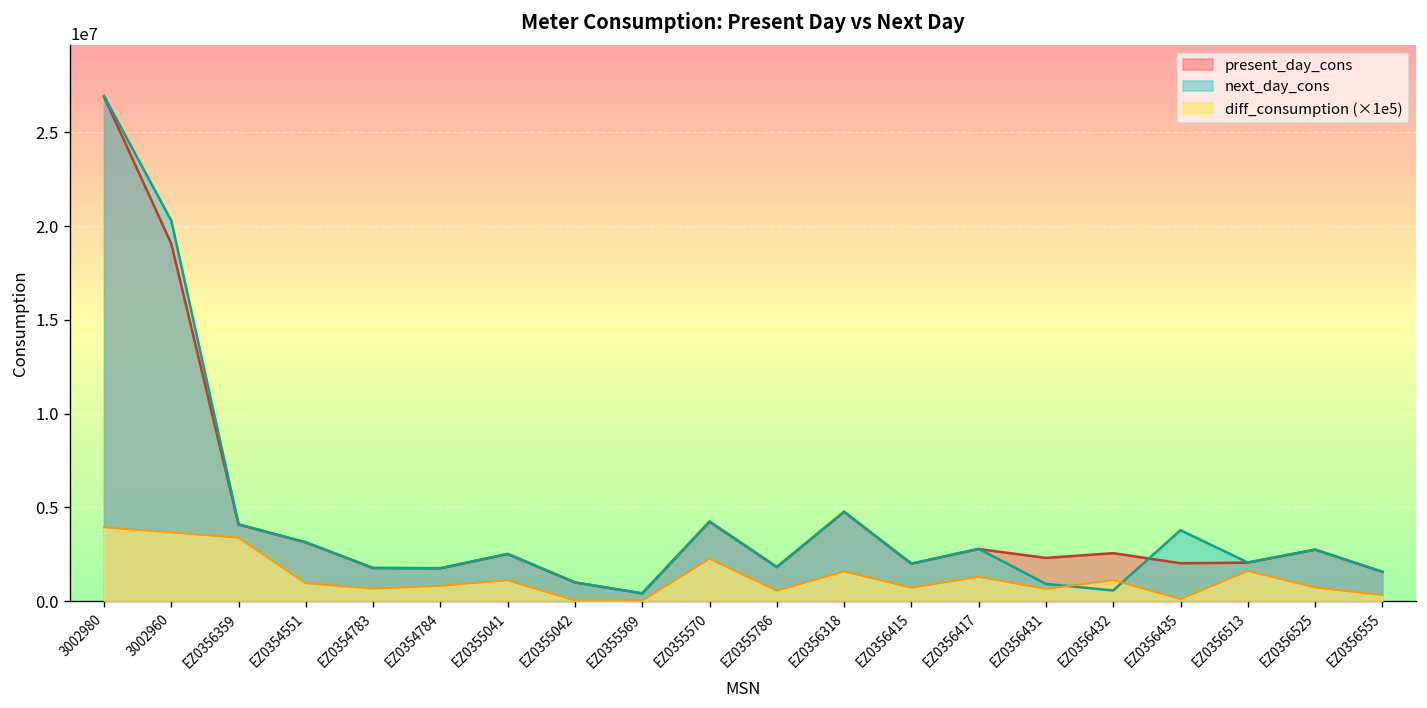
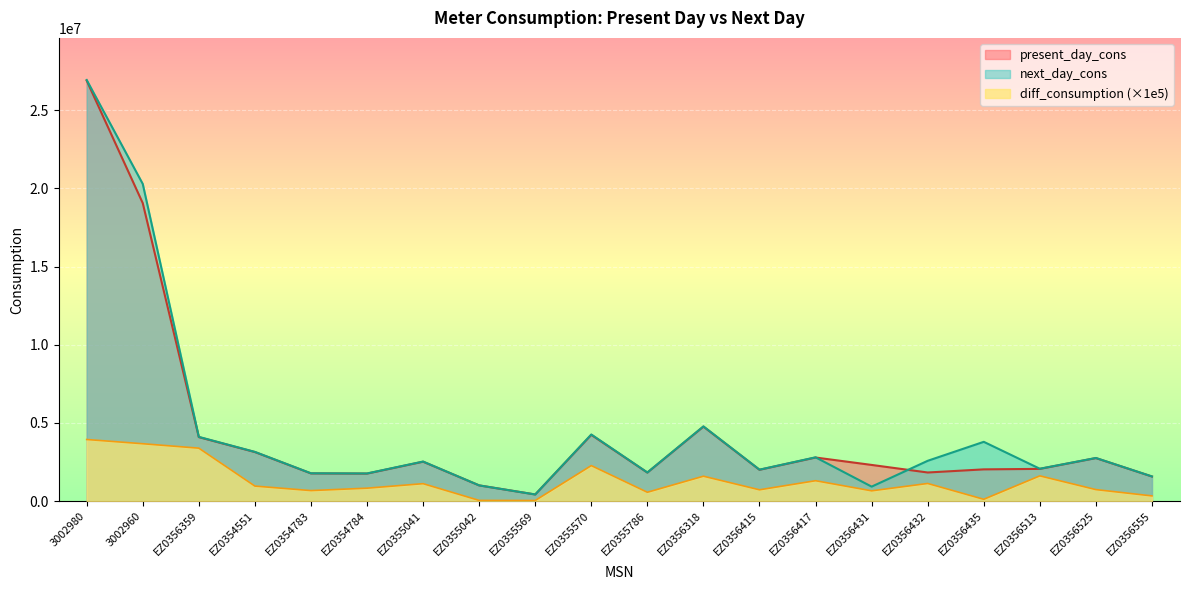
present_day_cons, EZ0356432: 2600000 -> 1800000
next_day_cons, EZ0356432: 600000 -> 2600000
